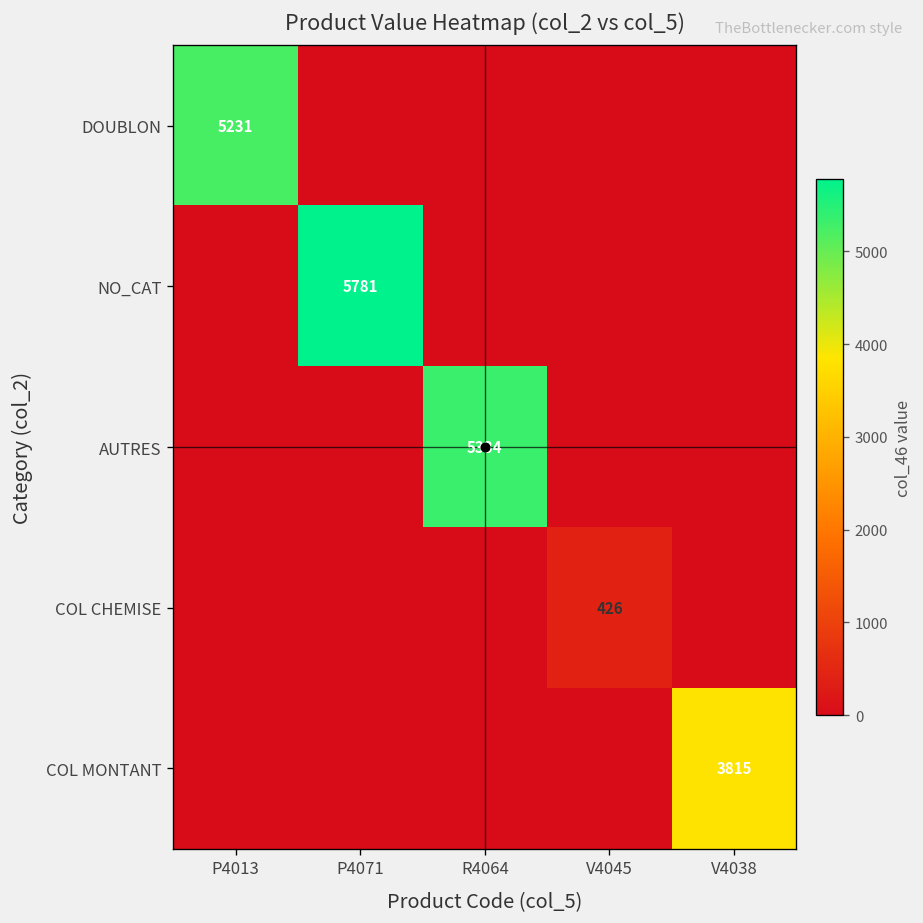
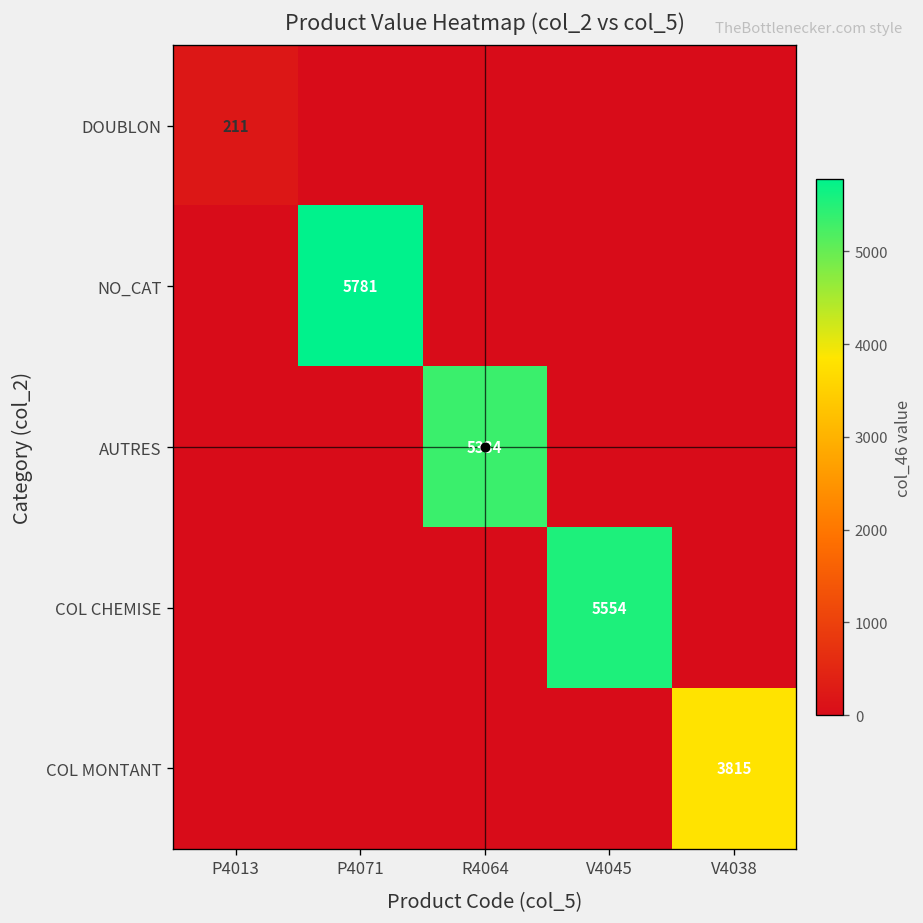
DOUBLON, P4013: 5231 -> 211
COL CHEMISE, V4045: 426 -> 5554
